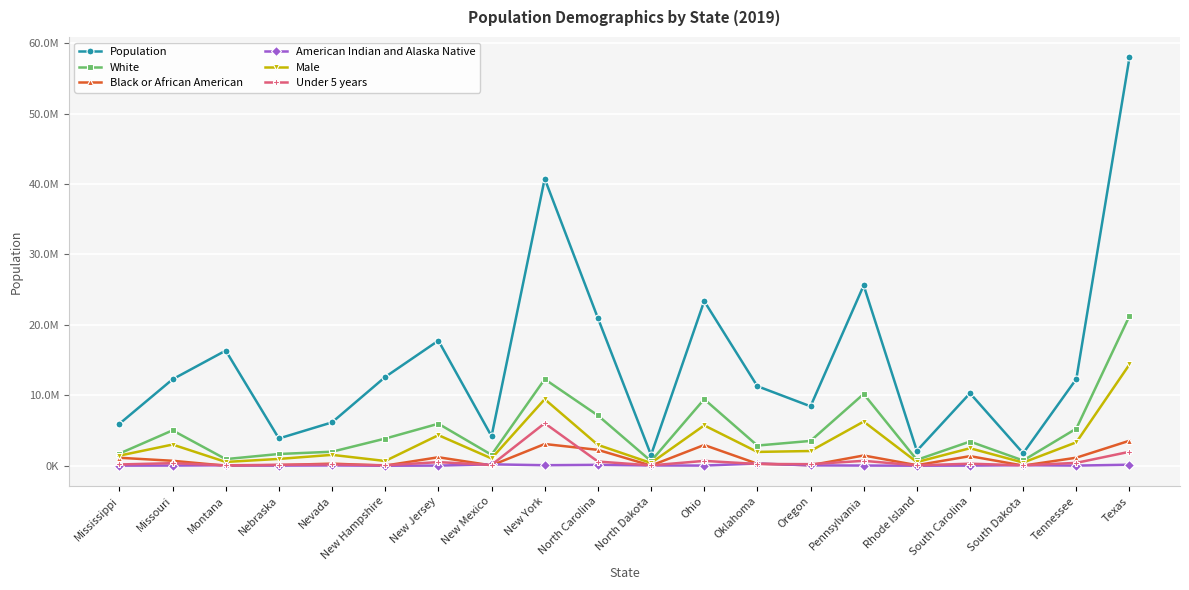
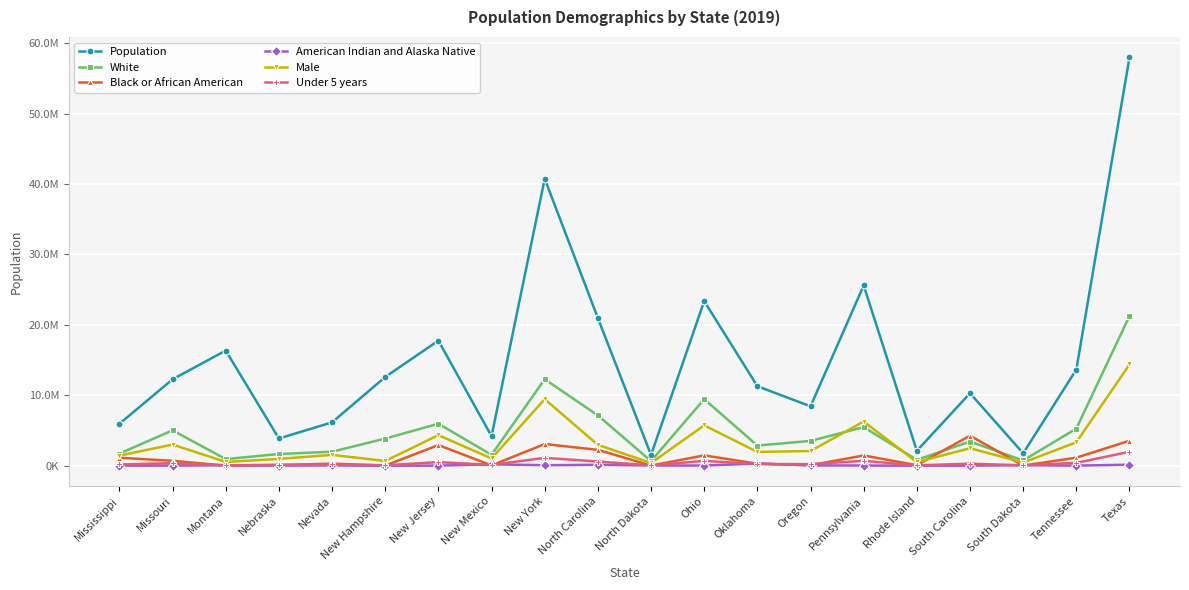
Black or African American, New Jersey: 1000000 -> 3000000
Under 5 years, New York: 6000000 -> 1000000
Black or African American, Ohio: 3000000 -> 1000000
White, Pennsylvania: 10000000 -> 5000000
Black or African American, South Carolina: 1000000 -> 4000000
Population, Tennessee: 12000000 -> 14000000
